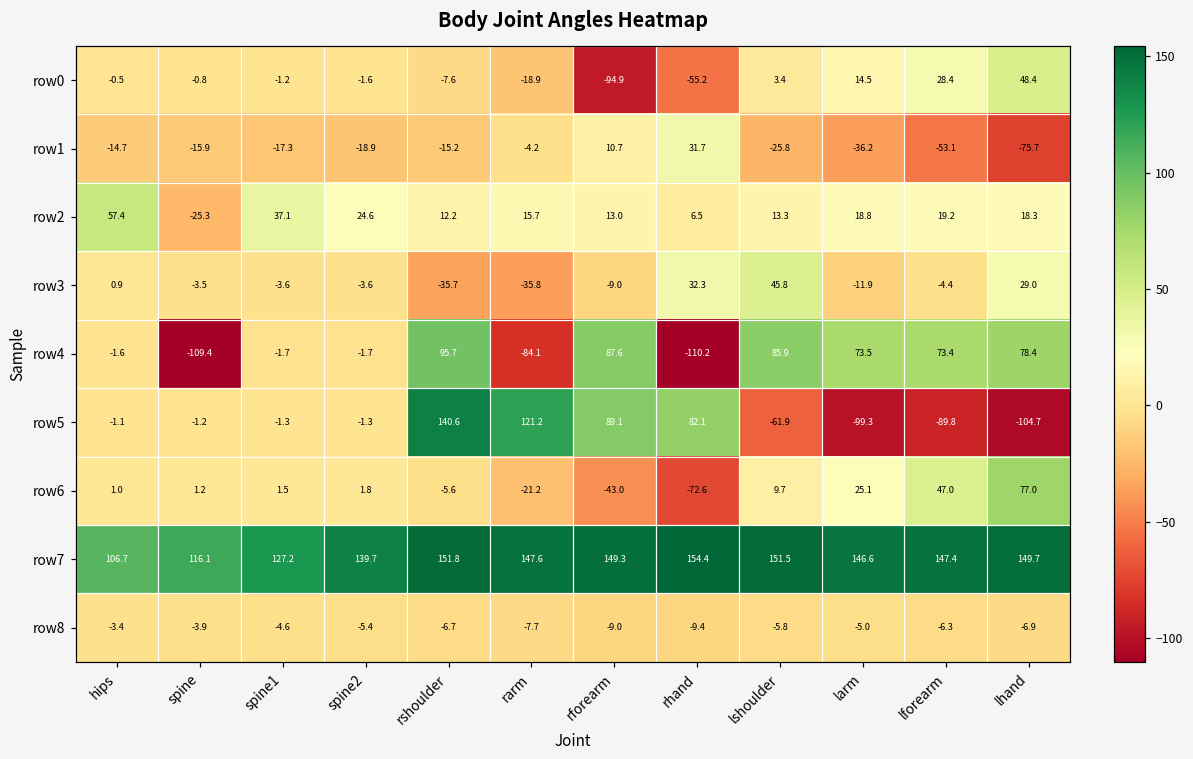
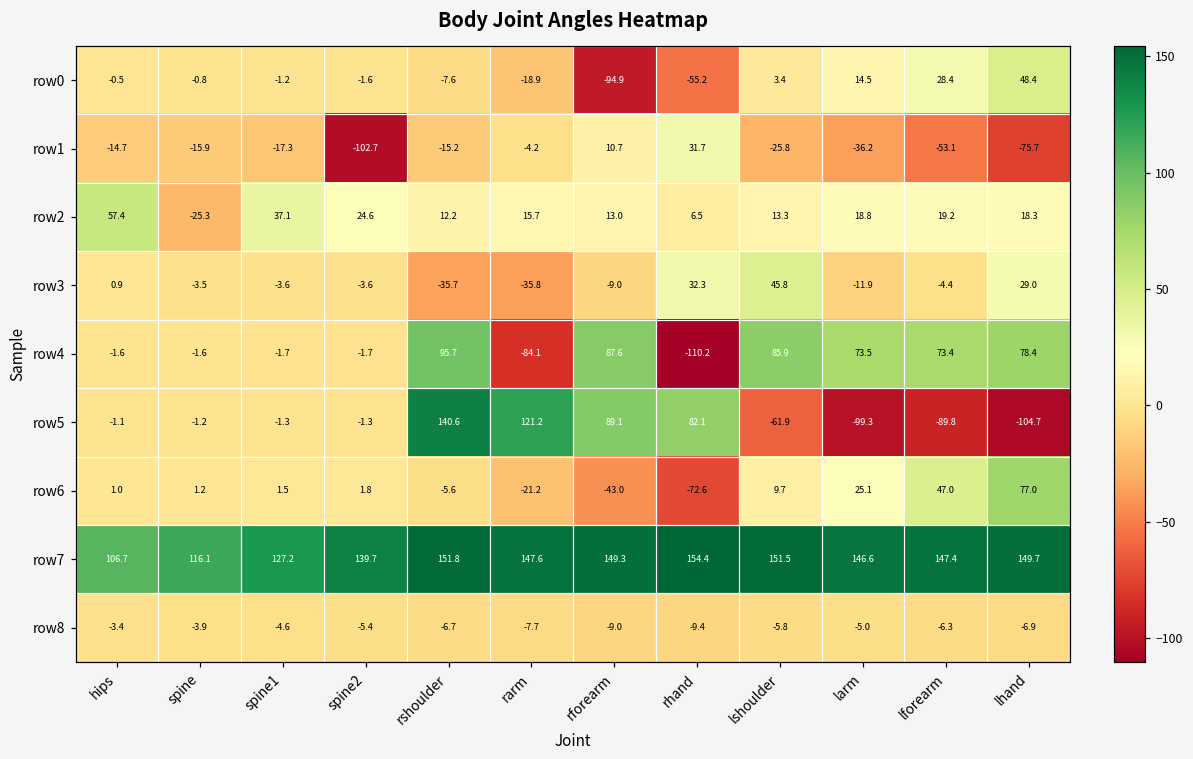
row1, spine2: -18.9 -> -102.7
row4, spine: -109.4 -> -1.6
